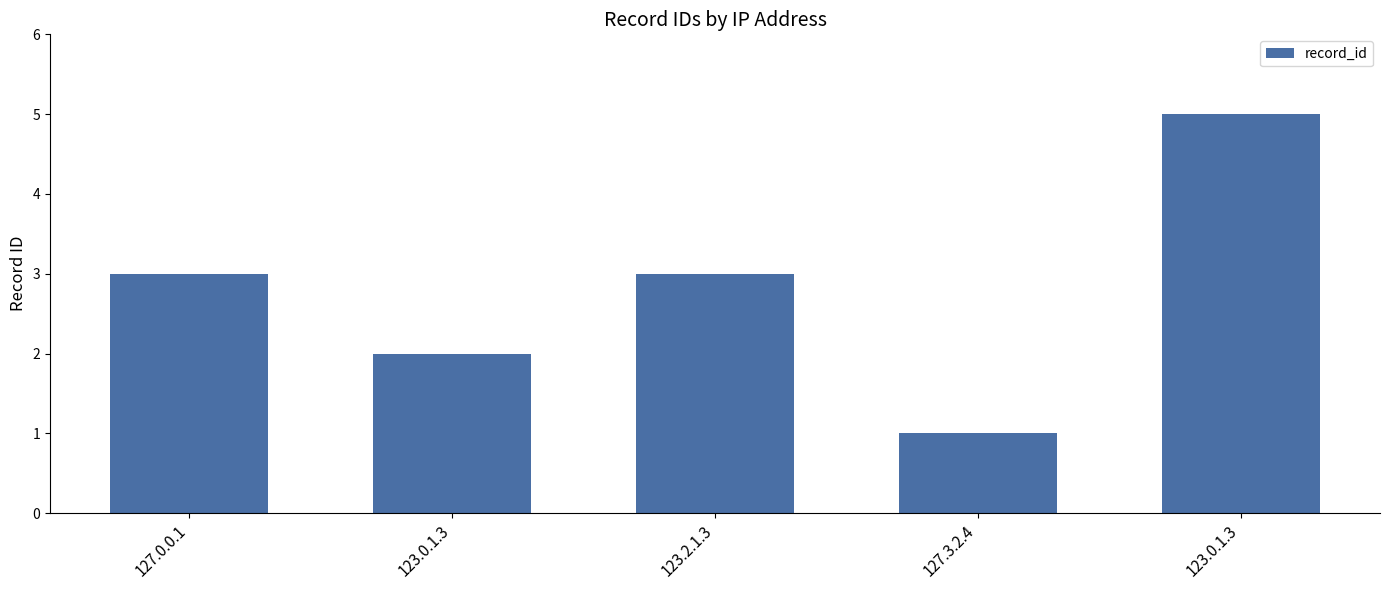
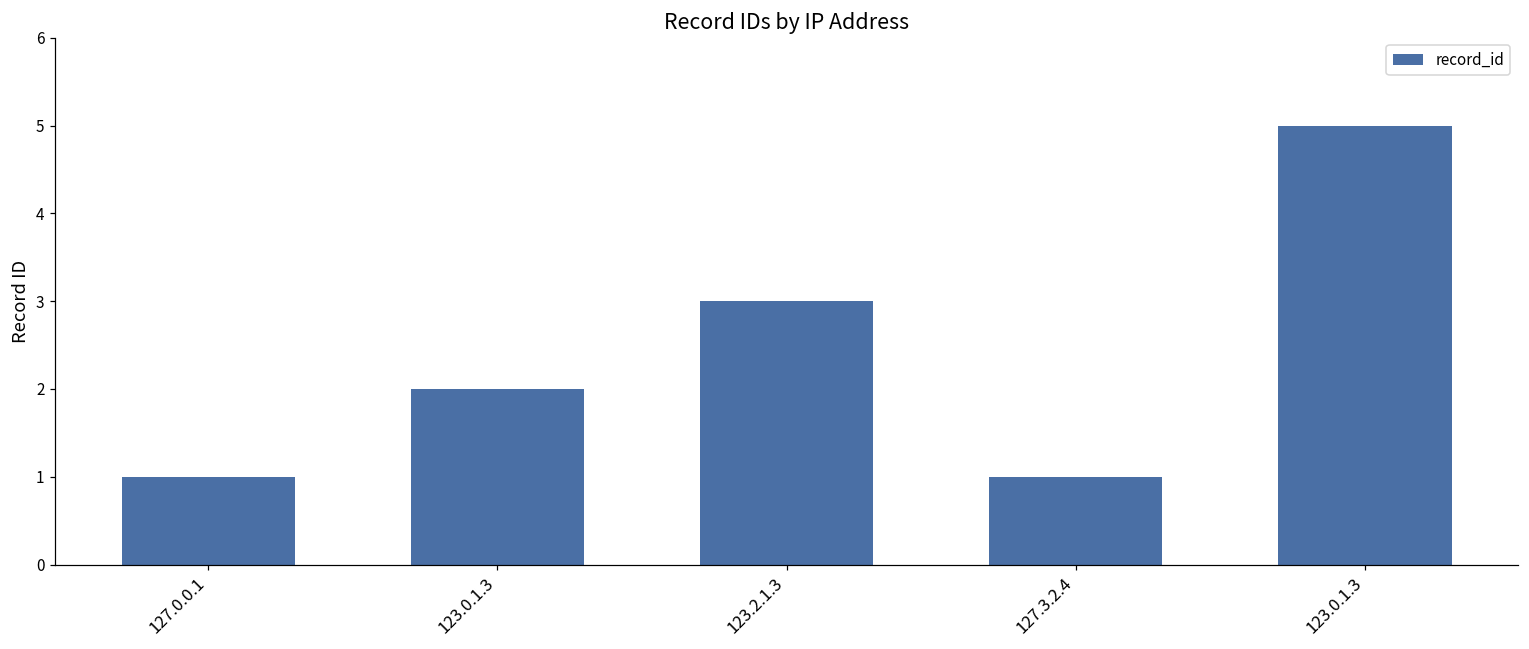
127.0.0.1: 3 -> 1
